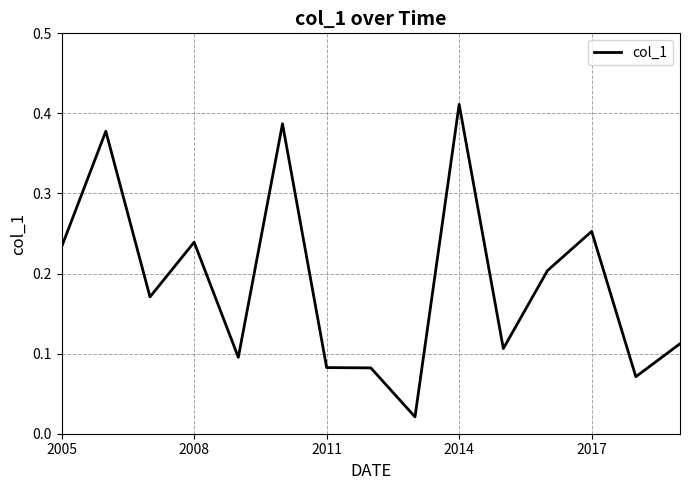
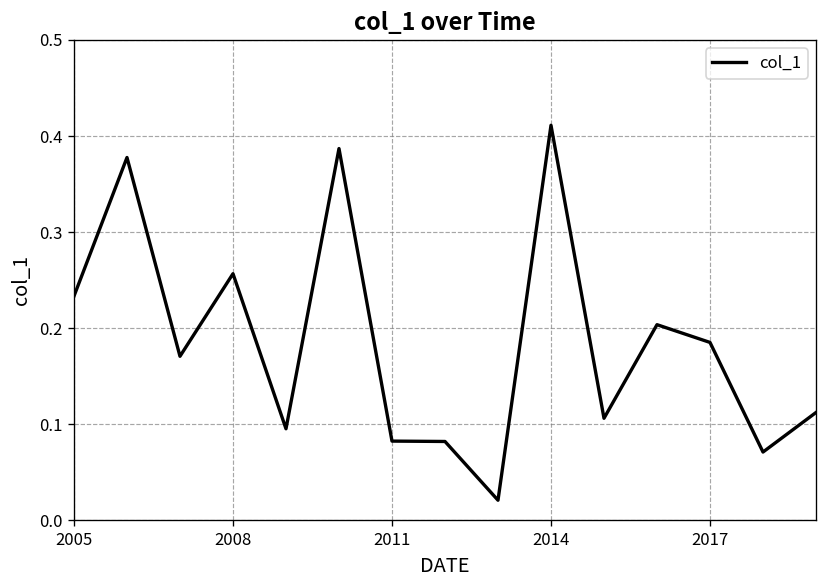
2008: 0.24 -> 0.26
2017: 0.25 -> 0.19
